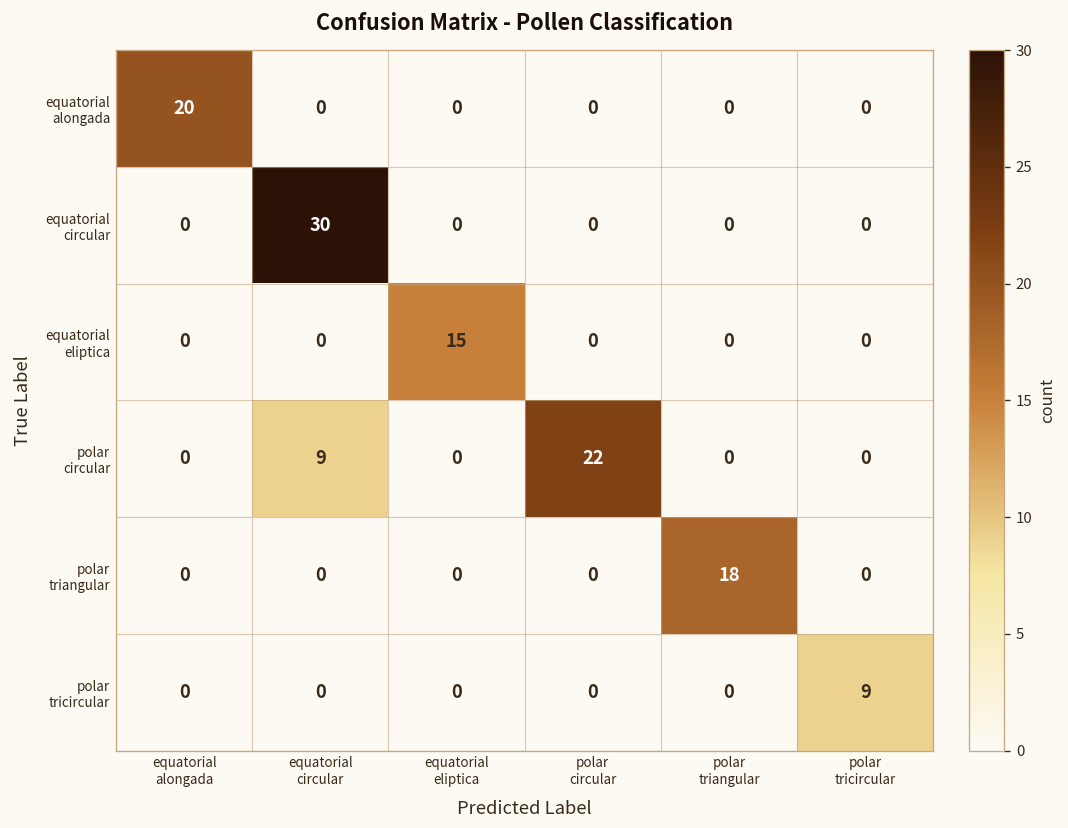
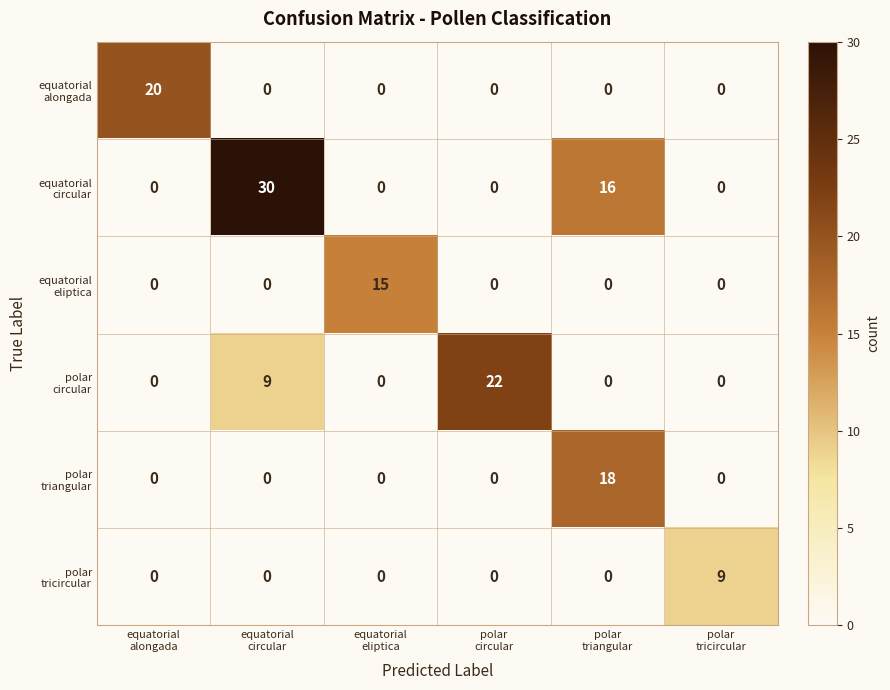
equatorial circular, polar triangular: 0 -> 16
